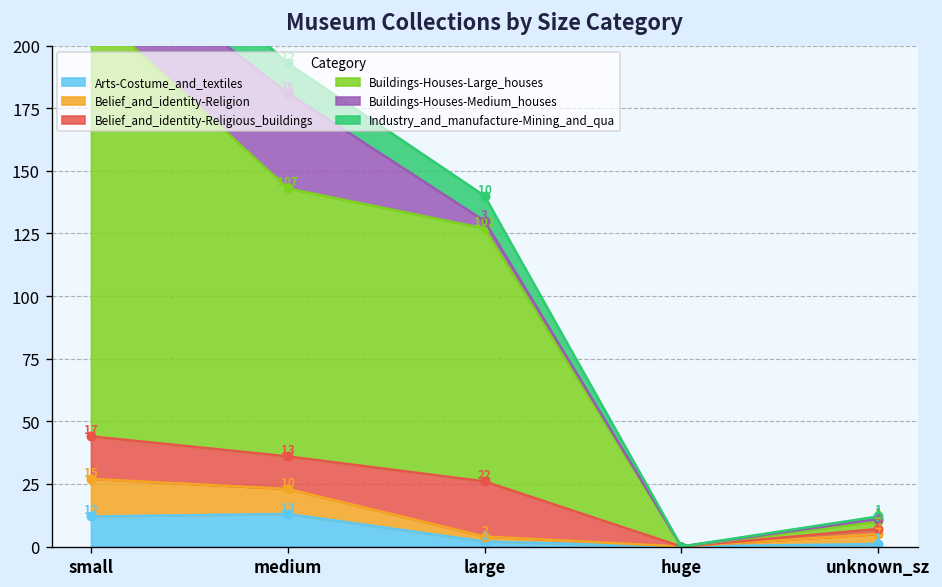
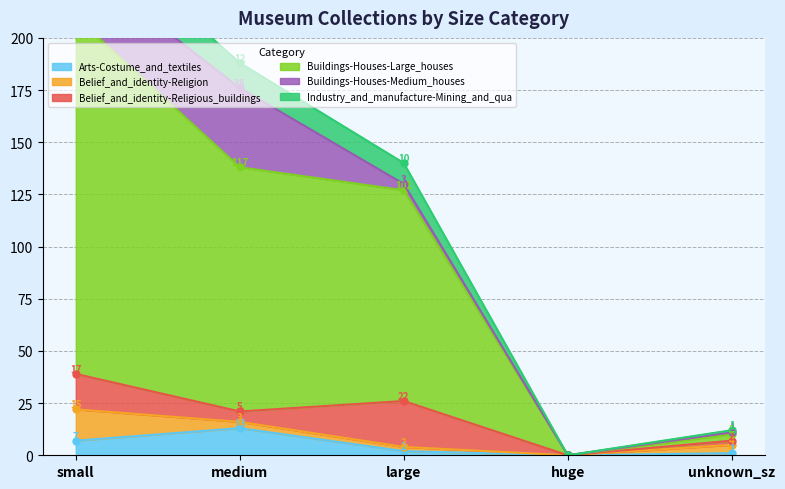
Arts-Costume_and_textiles, small: 12 -> 7
Belief_and_identity-Religion, medium: 10 -> 3
Belief_and_identity-Religious_buildings, medium: 13 -> 5
Buildings-Houses-Large_houses, medium: 107 -> 117
